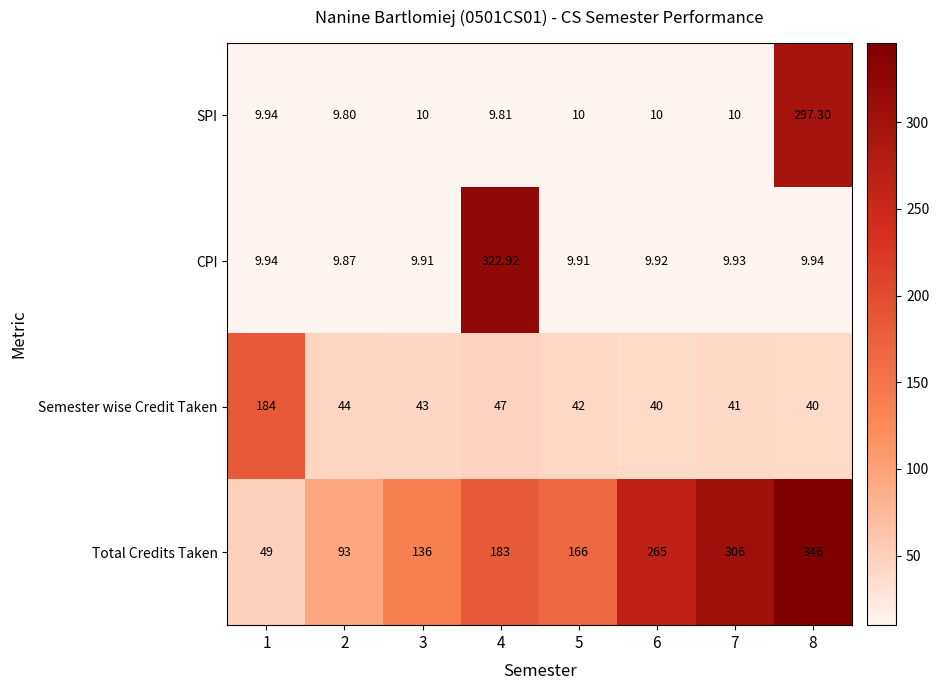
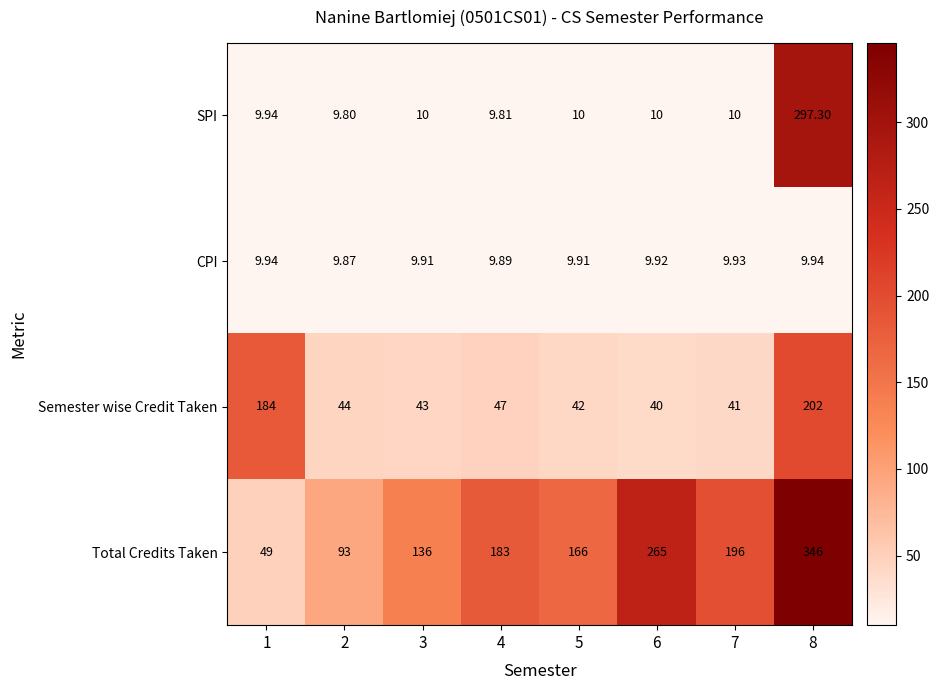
CPI, 4: 322.92 -> 9.89
Semester wise Credit Taken, 8: 40 -> 202
Total Credits Taken, 7: 306 -> 196
